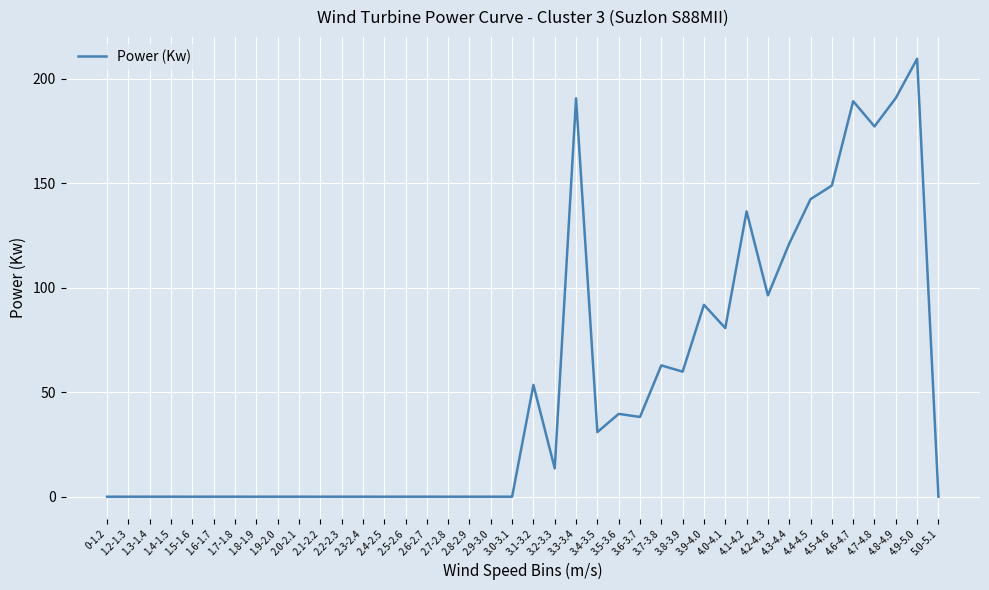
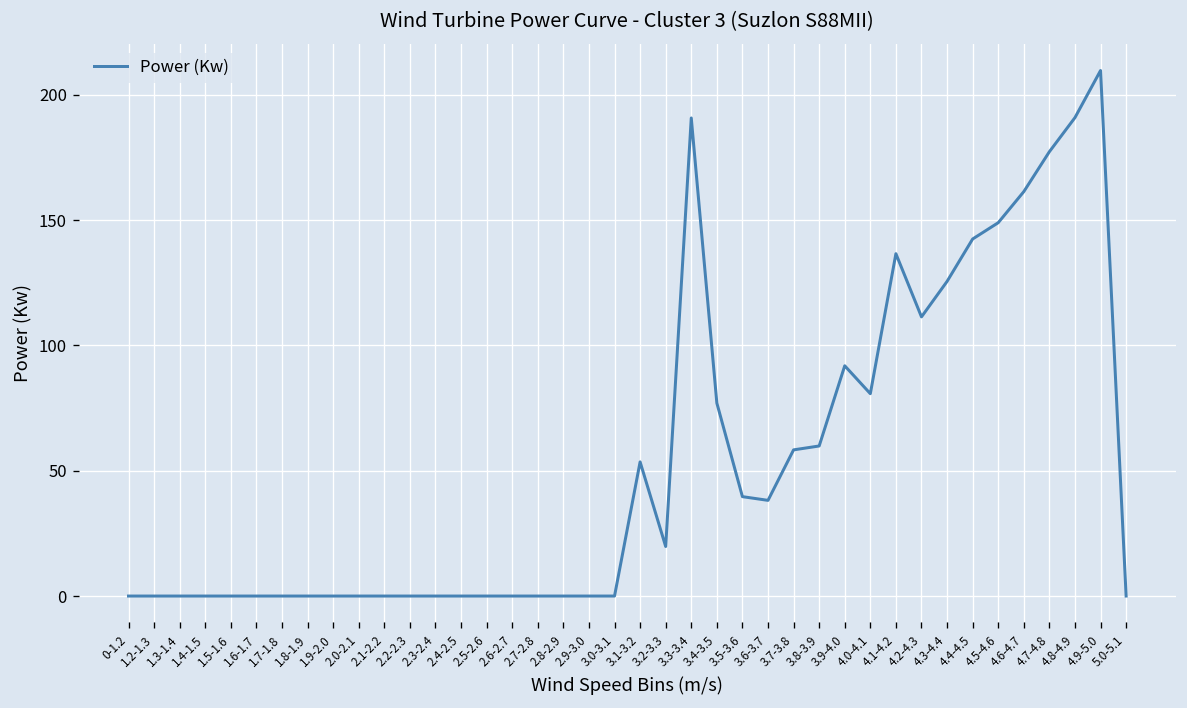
3.2-3.3: 14 -> 20
3.4-3.5: 31 -> 77
3.7-3.8: 63 -> 58
4.2-4.3: 96 -> 111
4.3-4.4: 121 -> 126
4.6-4.7: 189 -> 161
